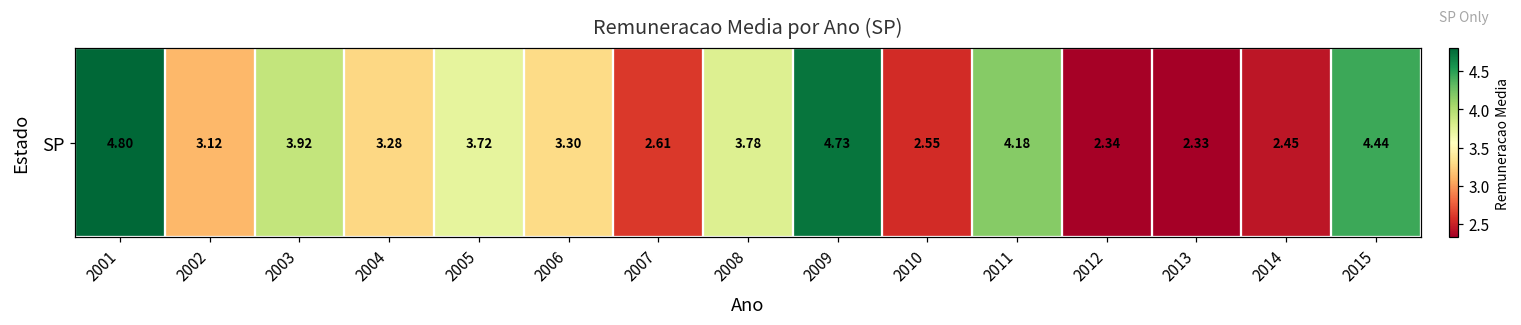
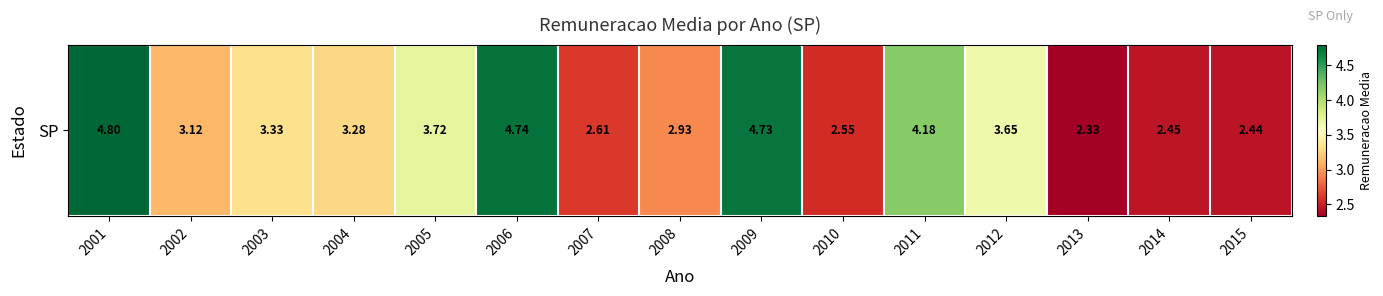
SP, 2003: 3.92 -> 3.33
SP, 2006: 3.30 -> 4.74
SP, 2008: 3.78 -> 2.93
SP, 2012: 2.34 -> 3.65
SP, 2015: 4.44 -> 2.44
